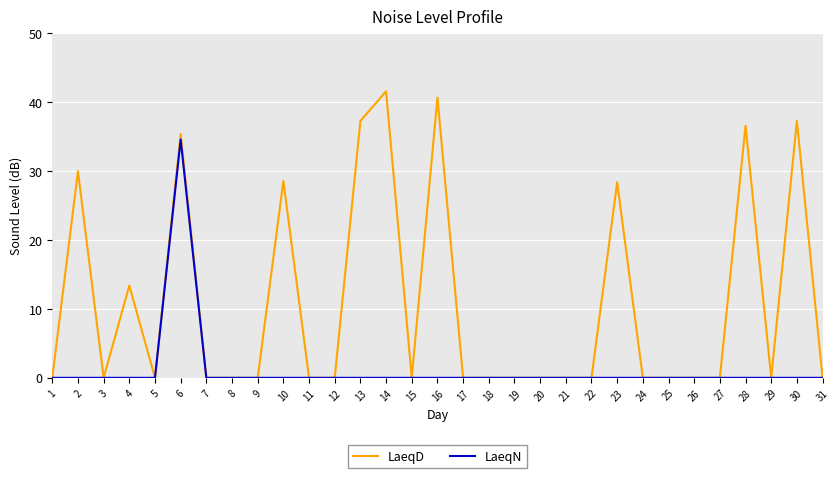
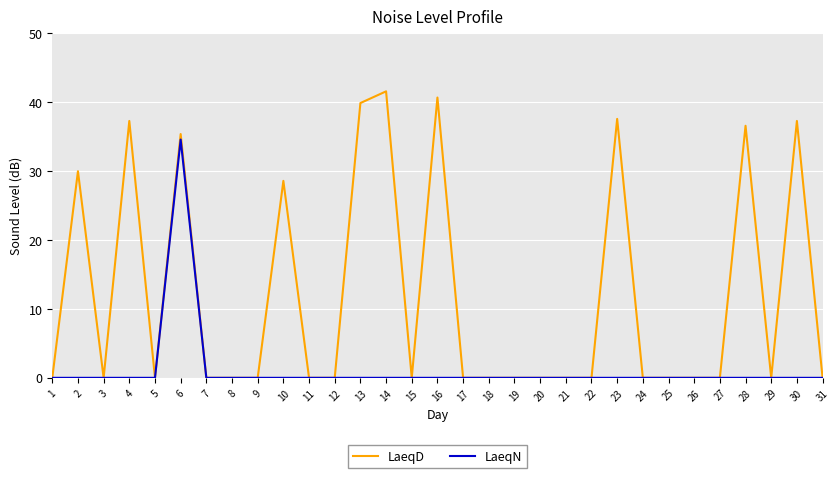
LaeqD, 4: 13 -> 37
LaeqD, 13: 37 -> 40
LaeqD, 23: 28 -> 38
